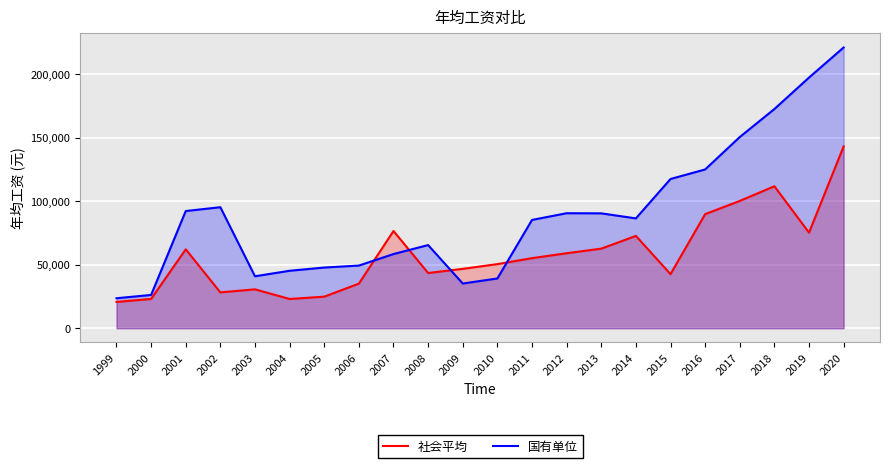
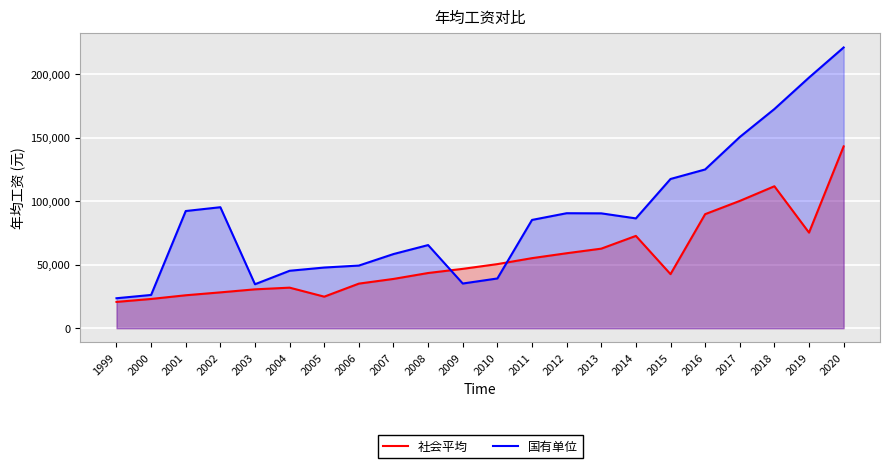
社会平均, 2001: 62,000 -> 26,000
国有单位, 2003: 41,000 -> 35,000
社会平均, 2004: 23,000 -> 32,000
社会平均, 2007: 77,000 -> 39,000
